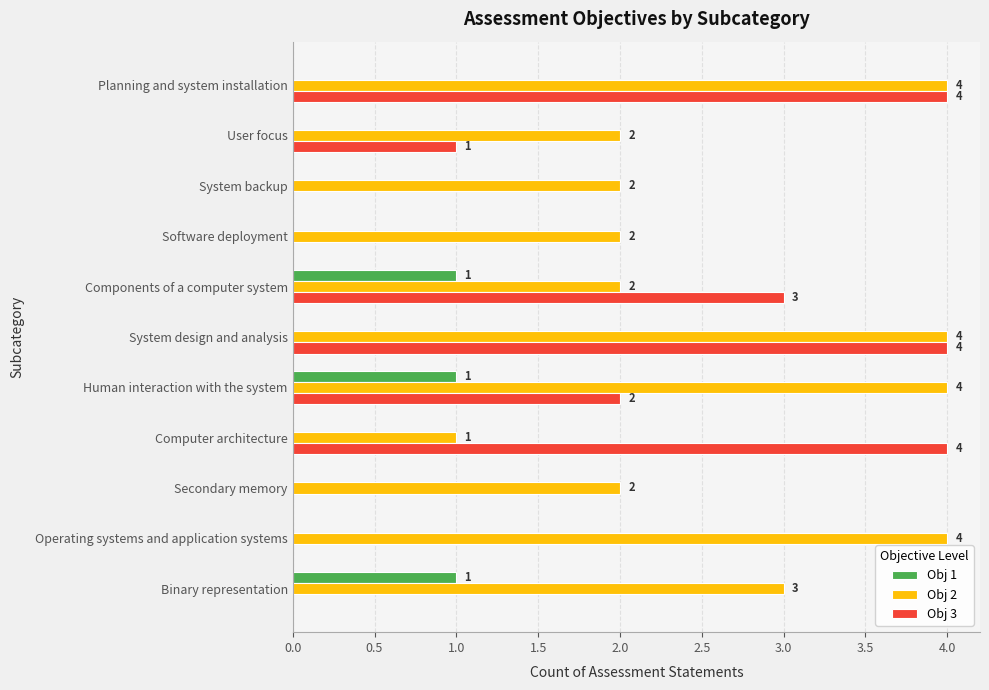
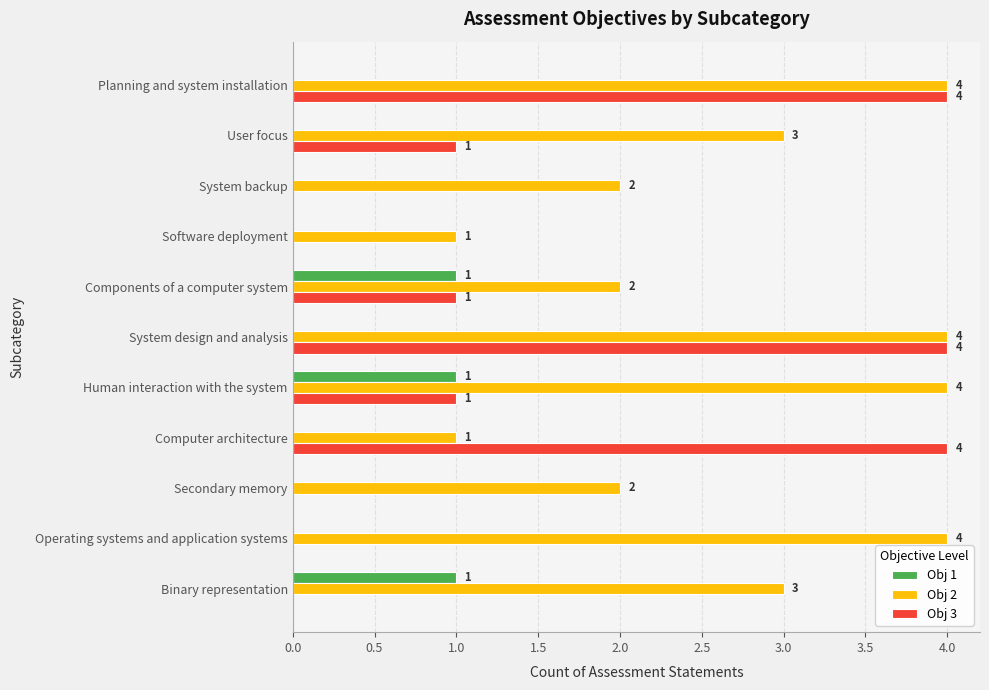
Obj 2, User focus: 2 -> 3
Obj 2, Software deployment: 2 -> 1
Obj 3, Components of a computer system: 3 -> 1
Obj 3, Human interaction with the system: 2 -> 1
